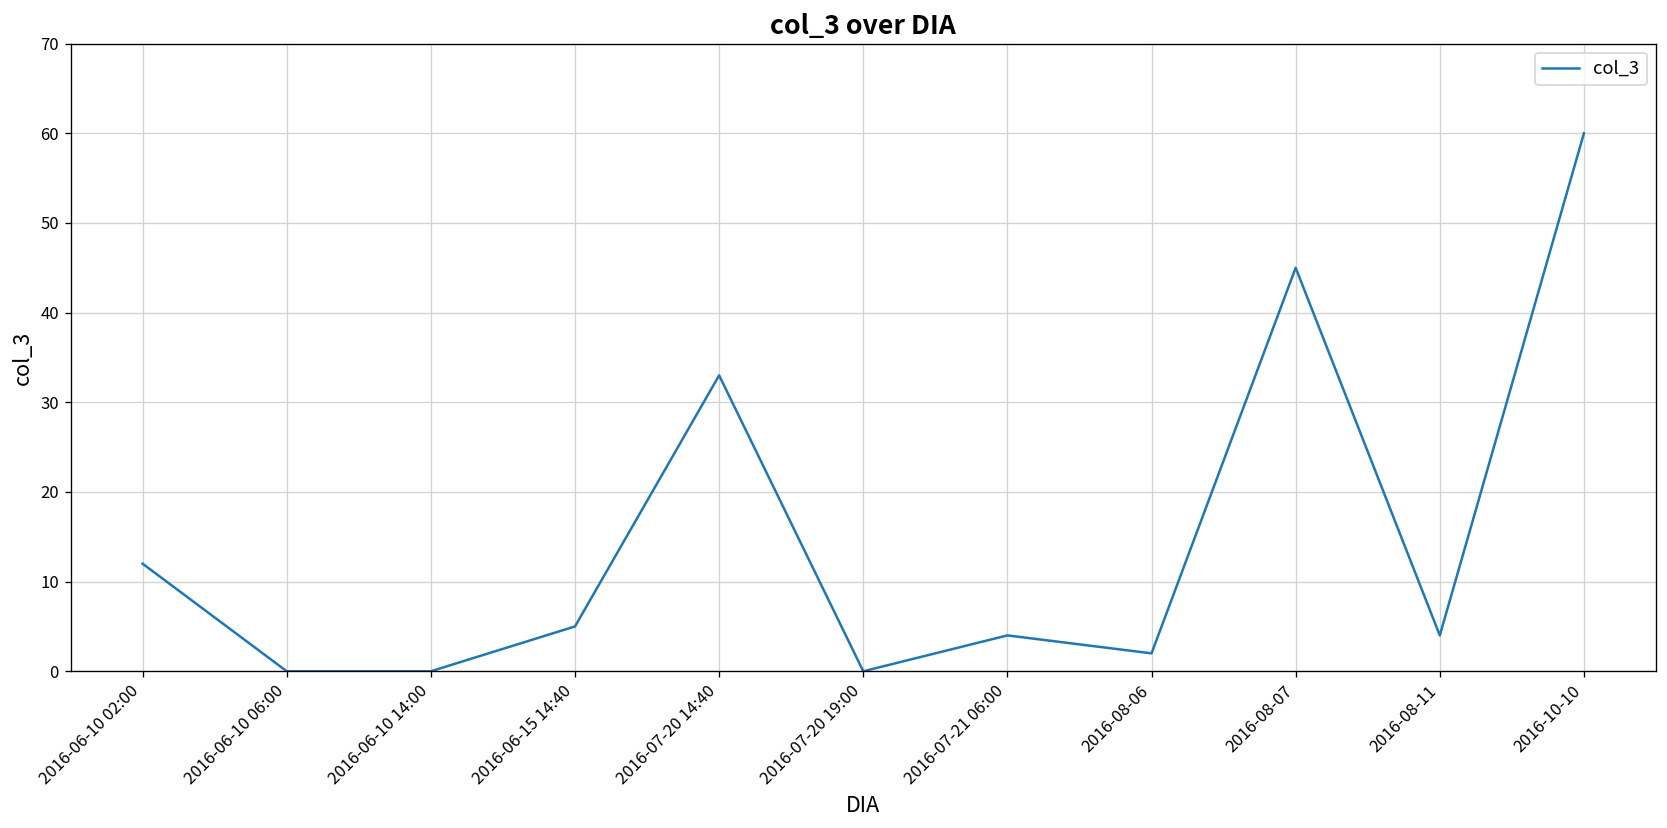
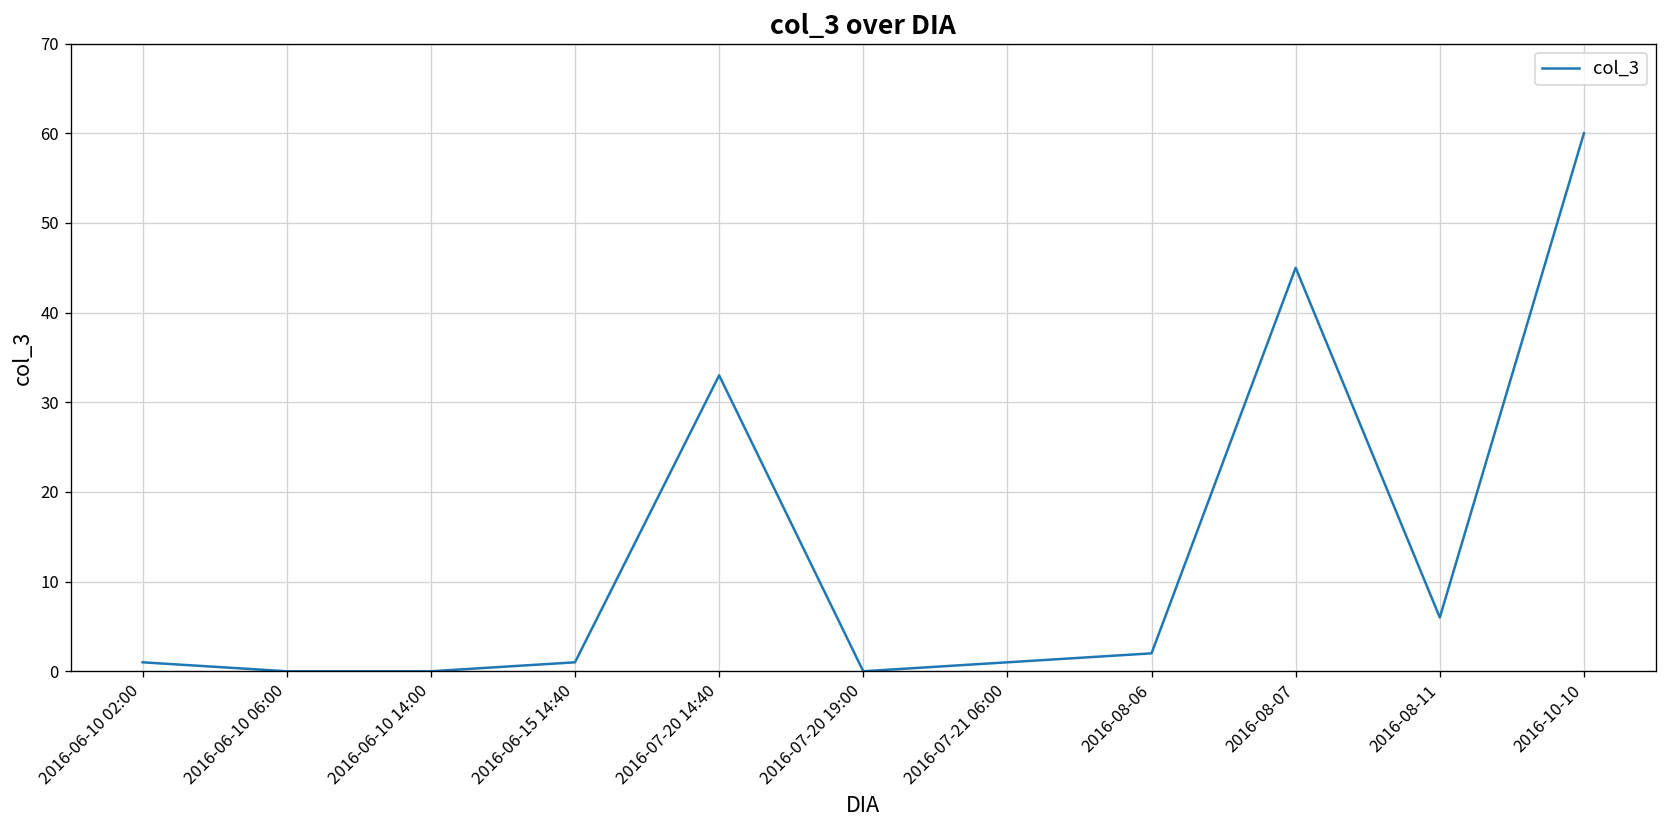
2016-06-10 02:00: 12 -> 1
2016-06-15 14:40: 5 -> 1
2016-07-21 06:00: 4 -> 1
2016-08-11: 4 -> 6
